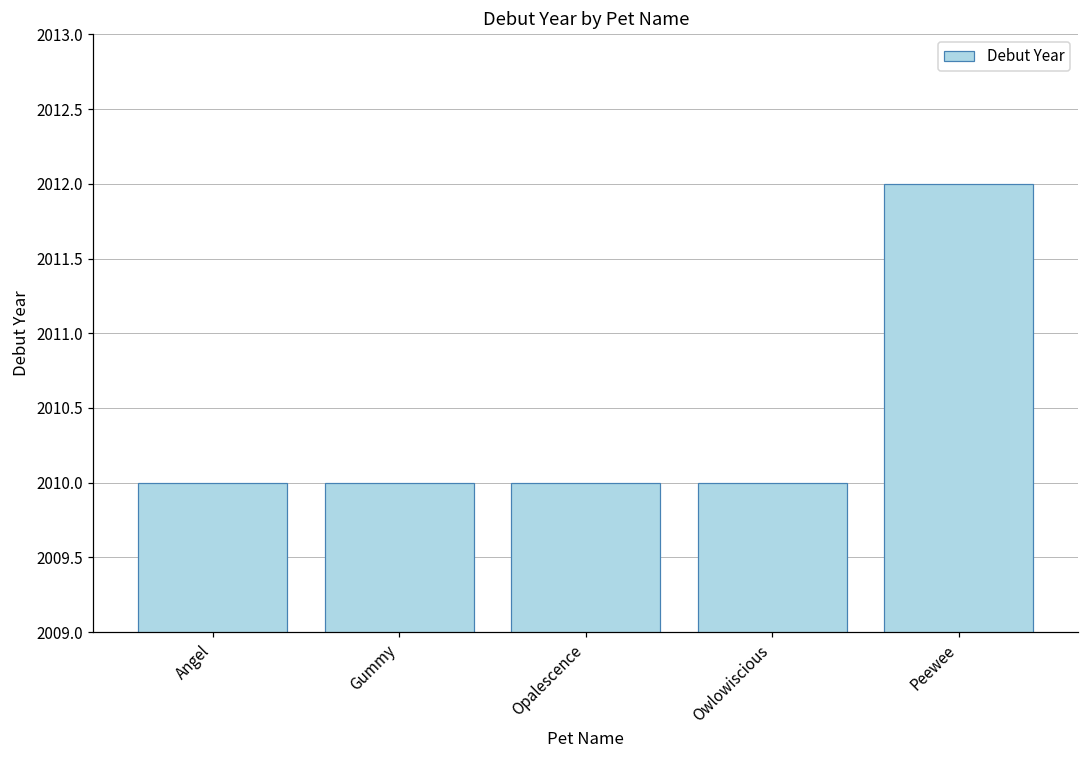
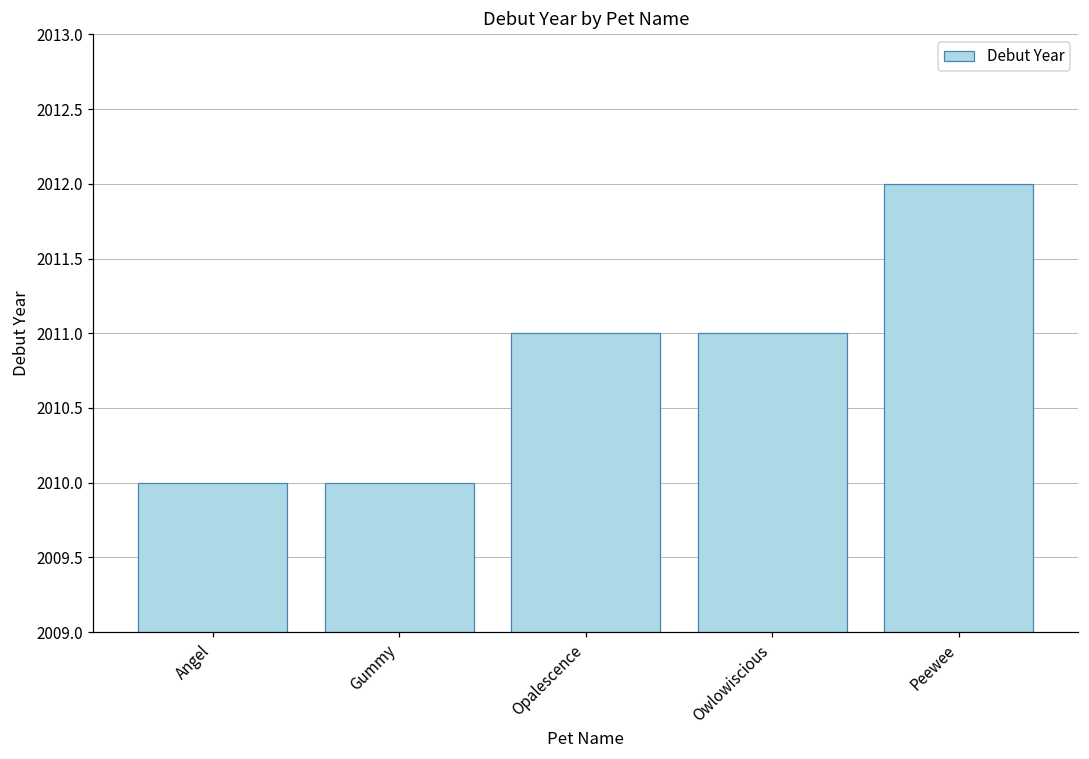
Opalescence: 2010 -> 2011
Owlowiscious: 2010 -> 2011
